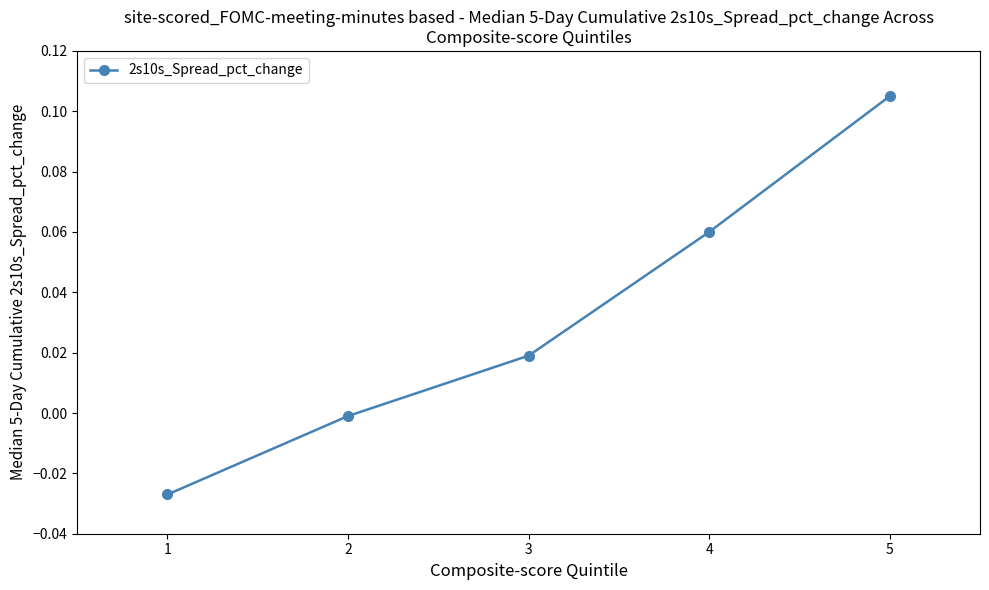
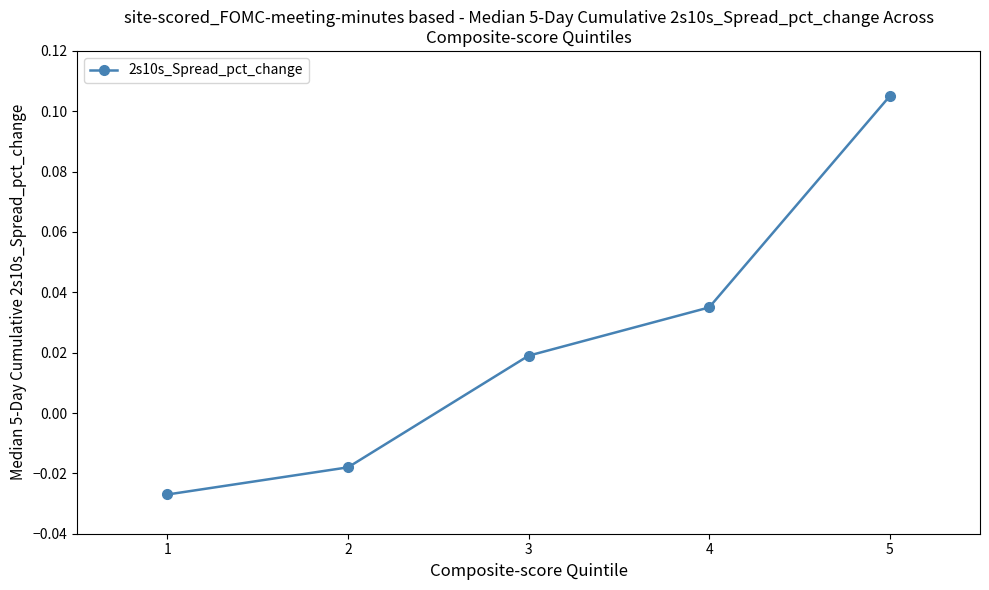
2: -0.001 -> -0.018
4: 0.060 -> 0.035
